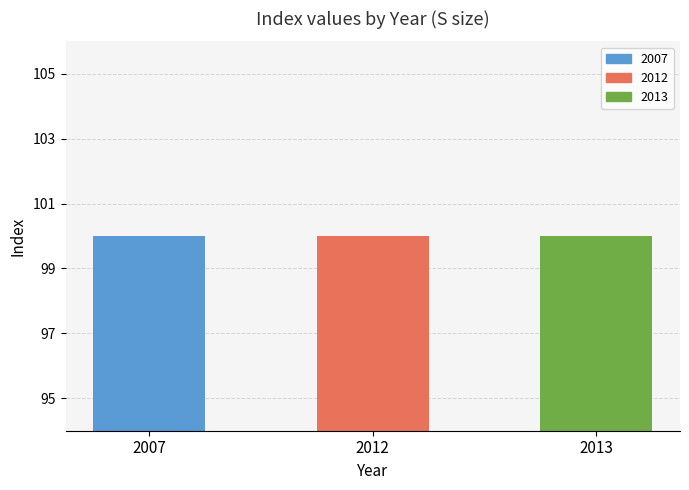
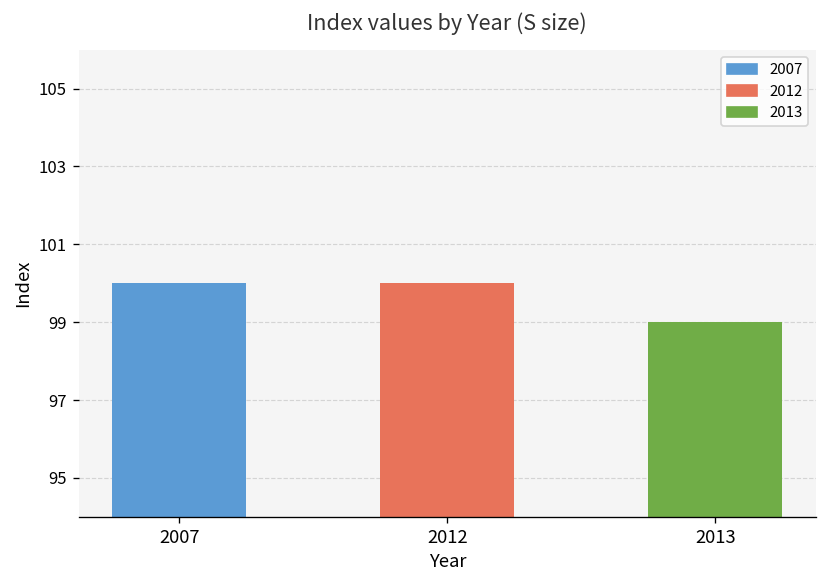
2013: 100 -> 99
